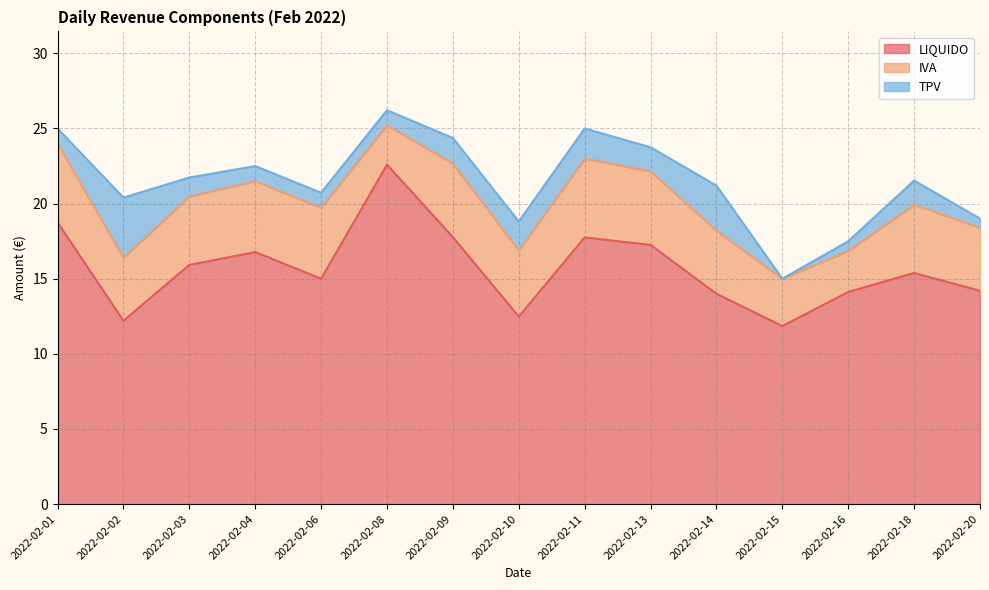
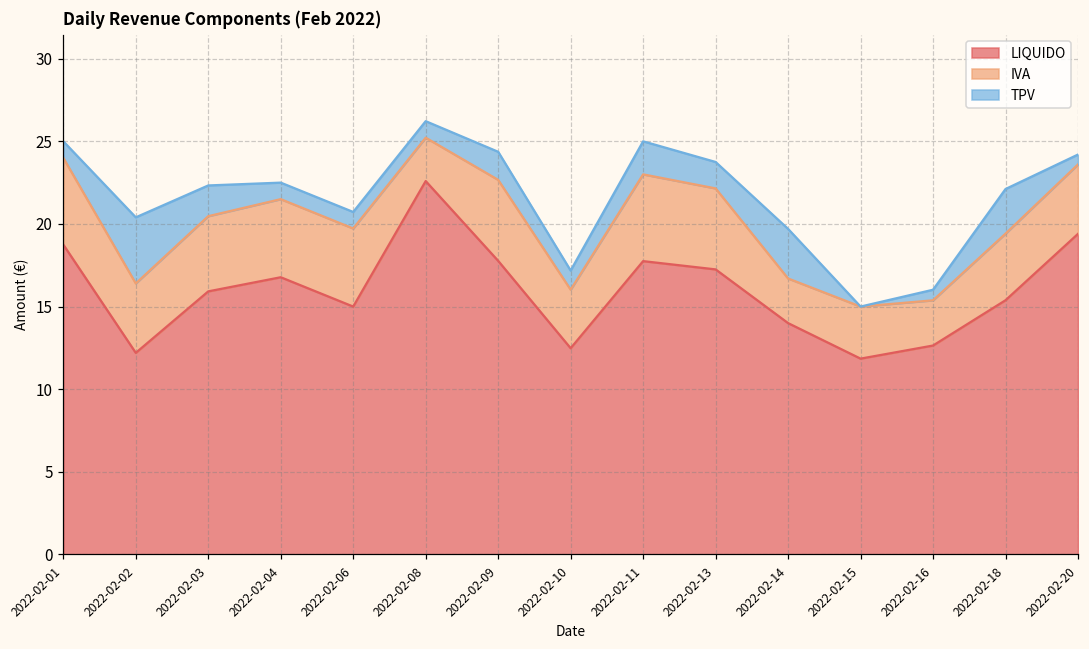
TPV, 2022-02-03: 1.3 -> 1.9
IVA, 2022-02-10: 4.4 -> 3.5
TPV, 2022-02-10: 1.9 -> 1.2
IVA, 2022-02-14: 4.2 -> 2.7
LIQUIDO, 2022-02-16: 14.1 -> 12.6
IVA, 2022-02-18: 4.6 -> 4.0
TPV, 2022-02-18: 1.6 -> 2.7
LIQUIDO, 2022-02-20: 14.2 -> 19.4
